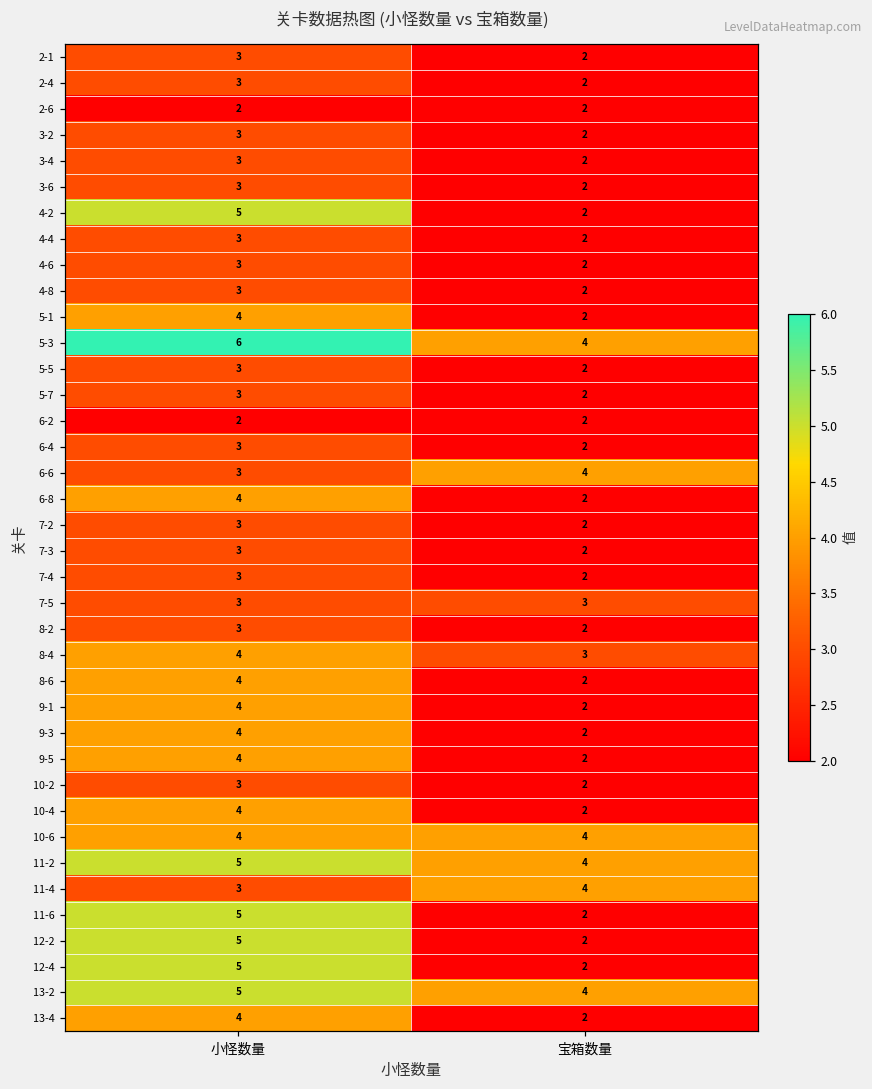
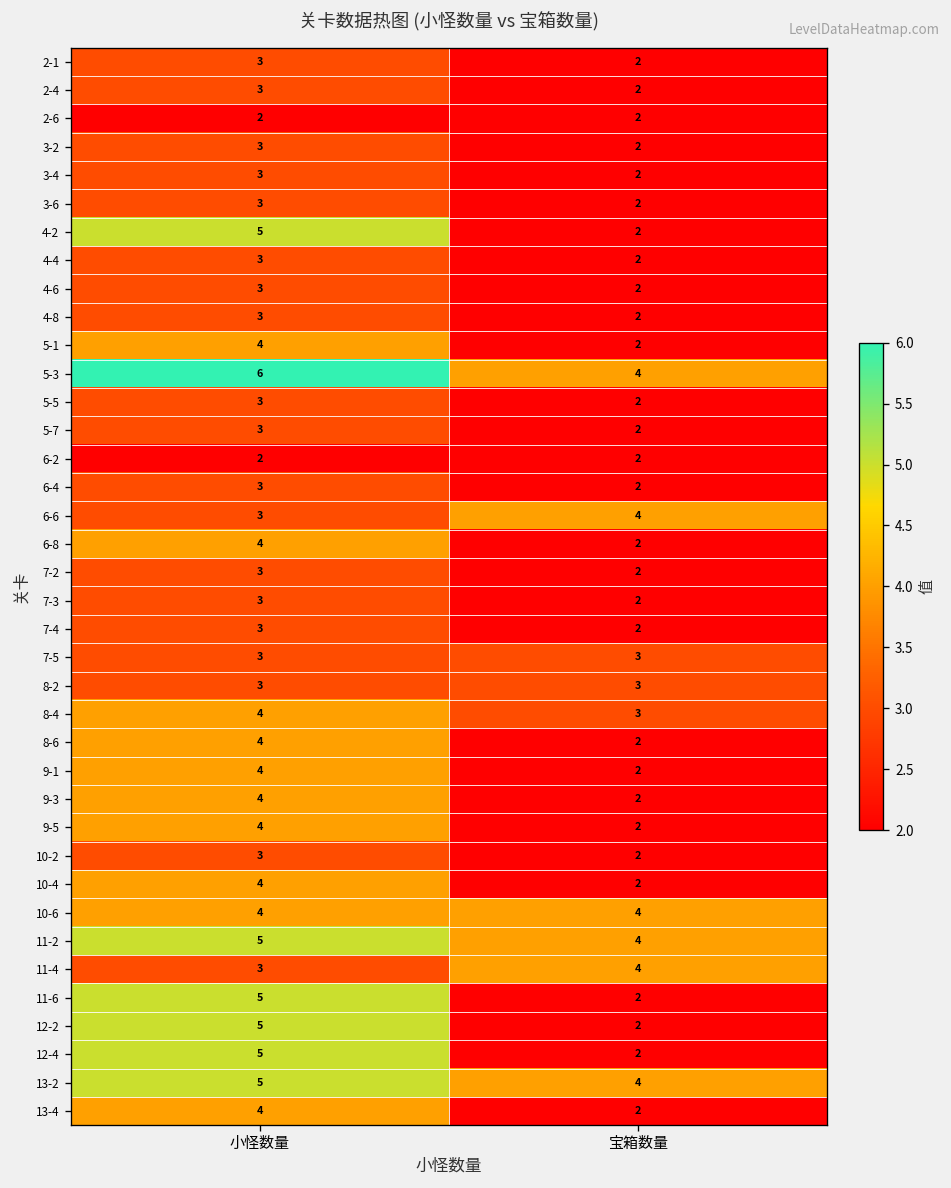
8-2, 宝箱数量: 2 -> 3
